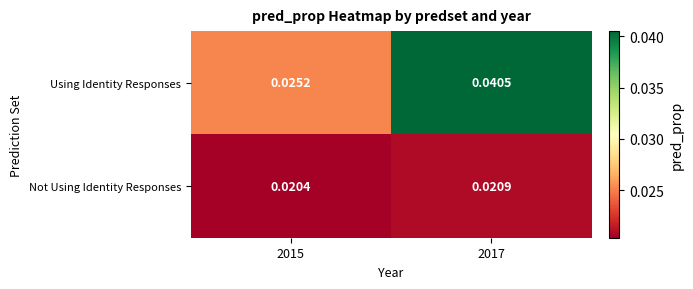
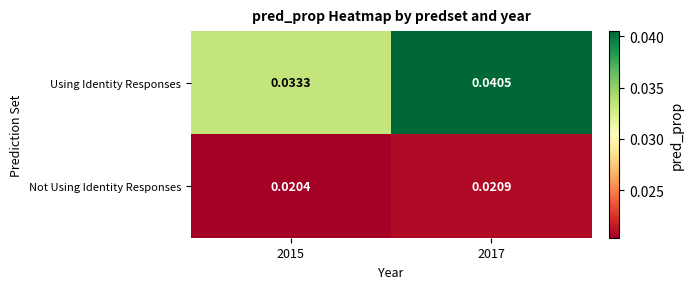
Using Identity Responses, 2015: 0.0252 -> 0.0333
